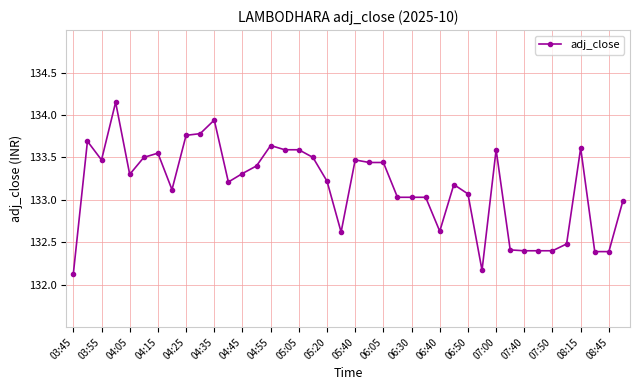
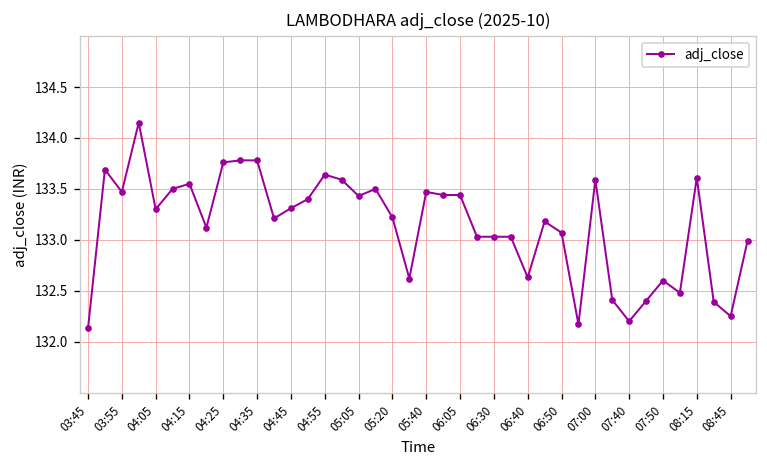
04:35: 133.9 -> 133.8
05:05: 133.6 -> 133.4
07:40: 132.4 -> 132.2
07:50: 132.4 -> 132.6
08:45: 132.4 -> 132.3
